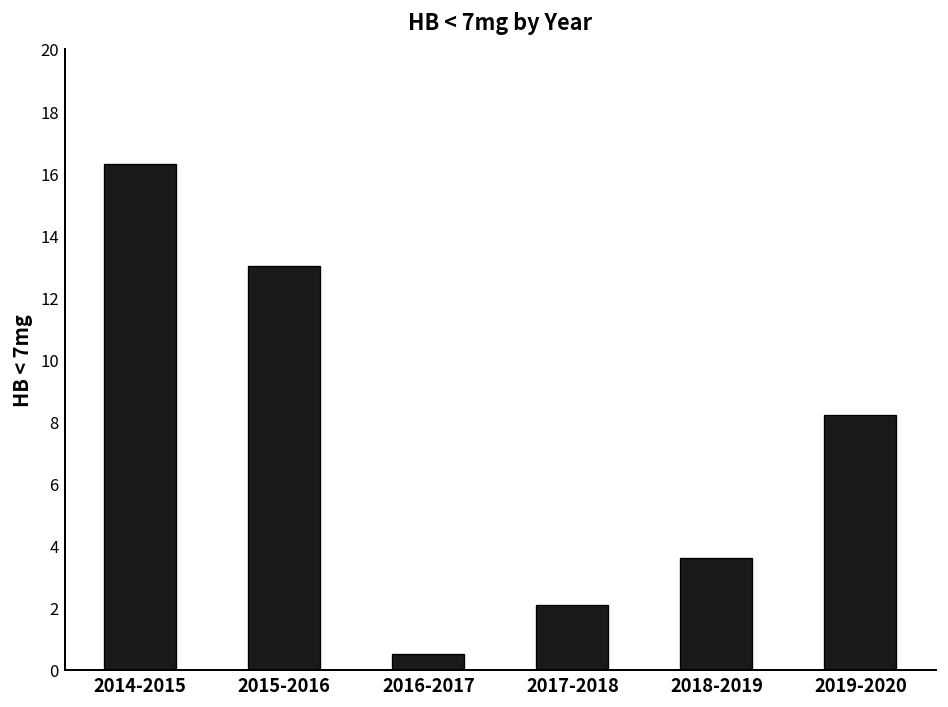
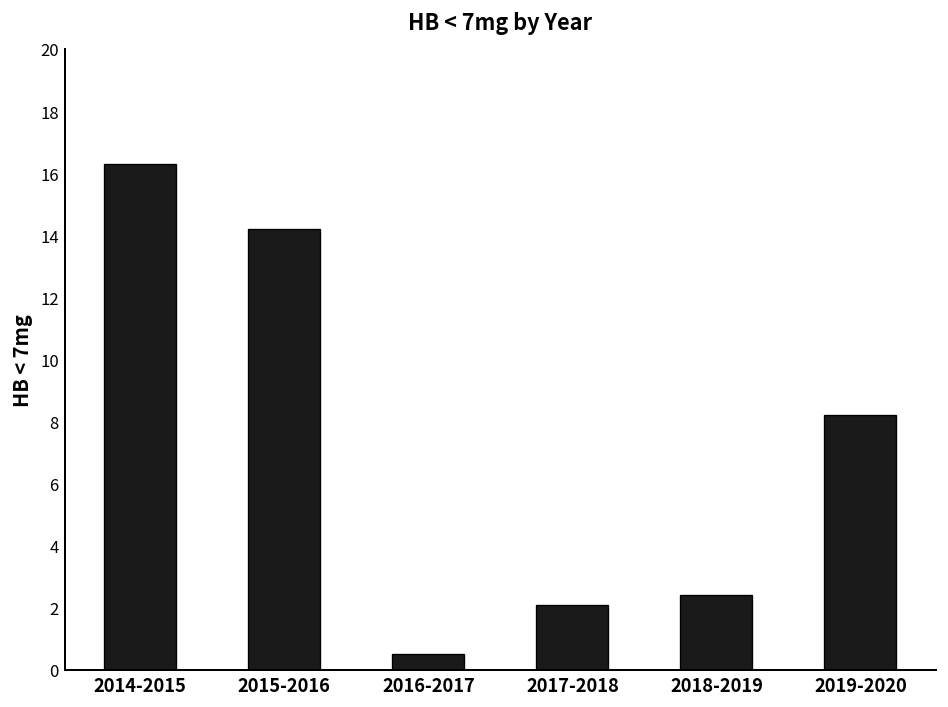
2015-2016: 13.0 -> 14.2
2018-2019: 3.6 -> 2.4
